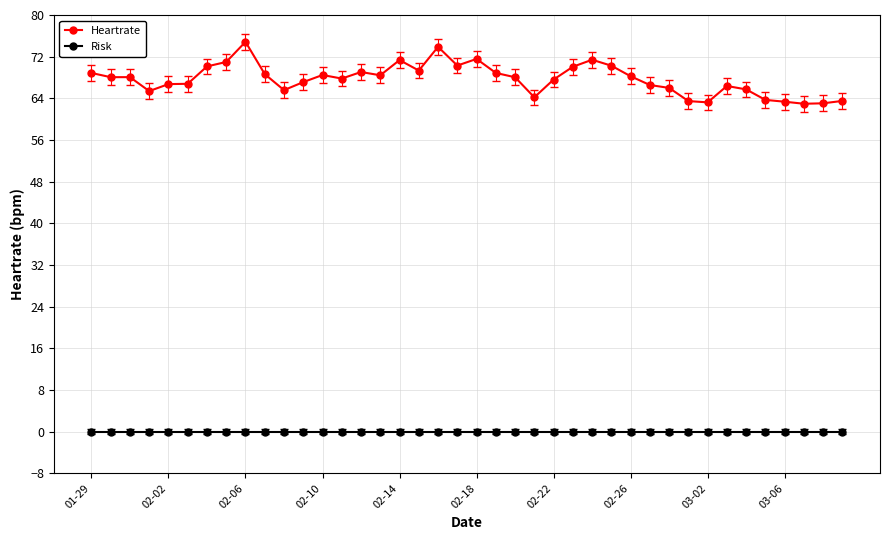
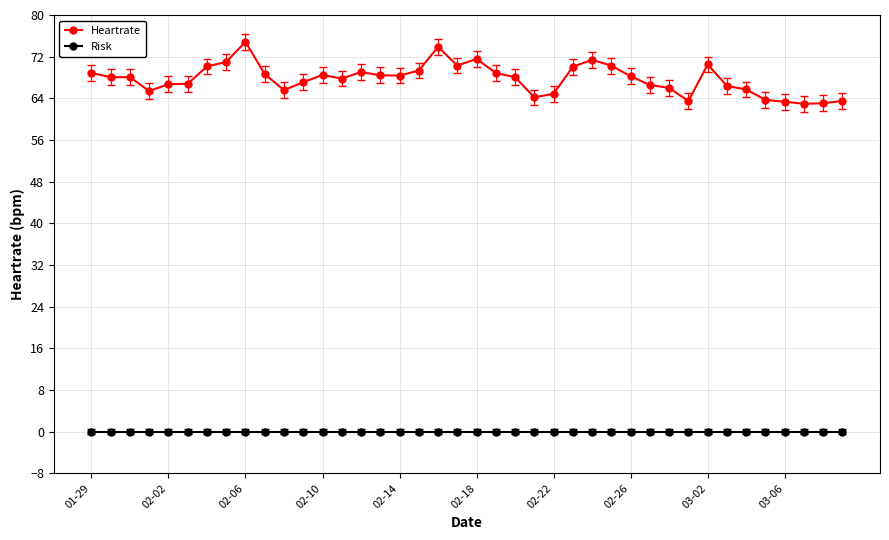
Heartrate, 02-14: 71 -> 68
Heartrate, 02-22: 68 -> 65
Heartrate, 03-02: 63 -> 71
